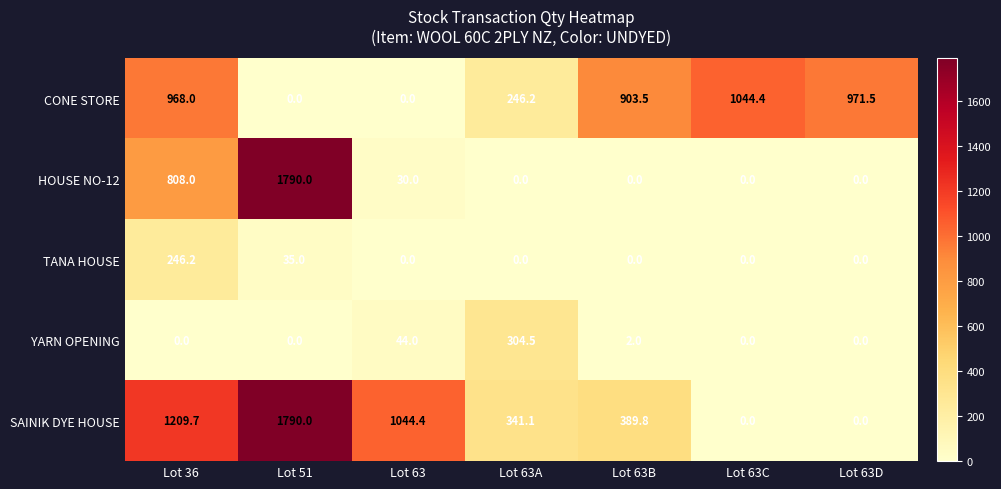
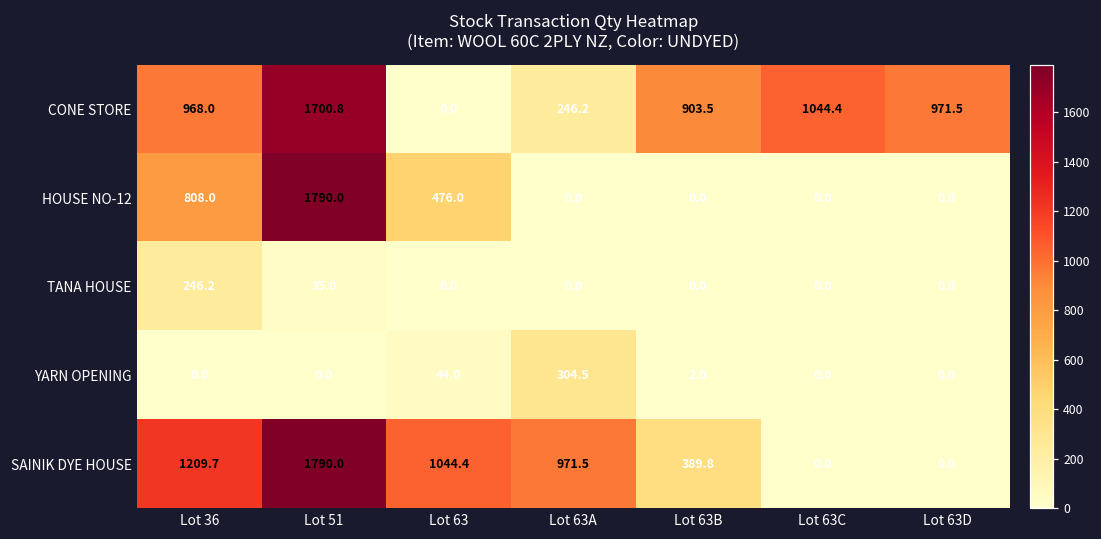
CONE STORE, Lot 51: 0.0 -> 1700.8
HOUSE NO-12, Lot 63: 30.0 -> 476.0
SAINIK DYE HOUSE, Lot 63A: 341.1 -> 971.5
